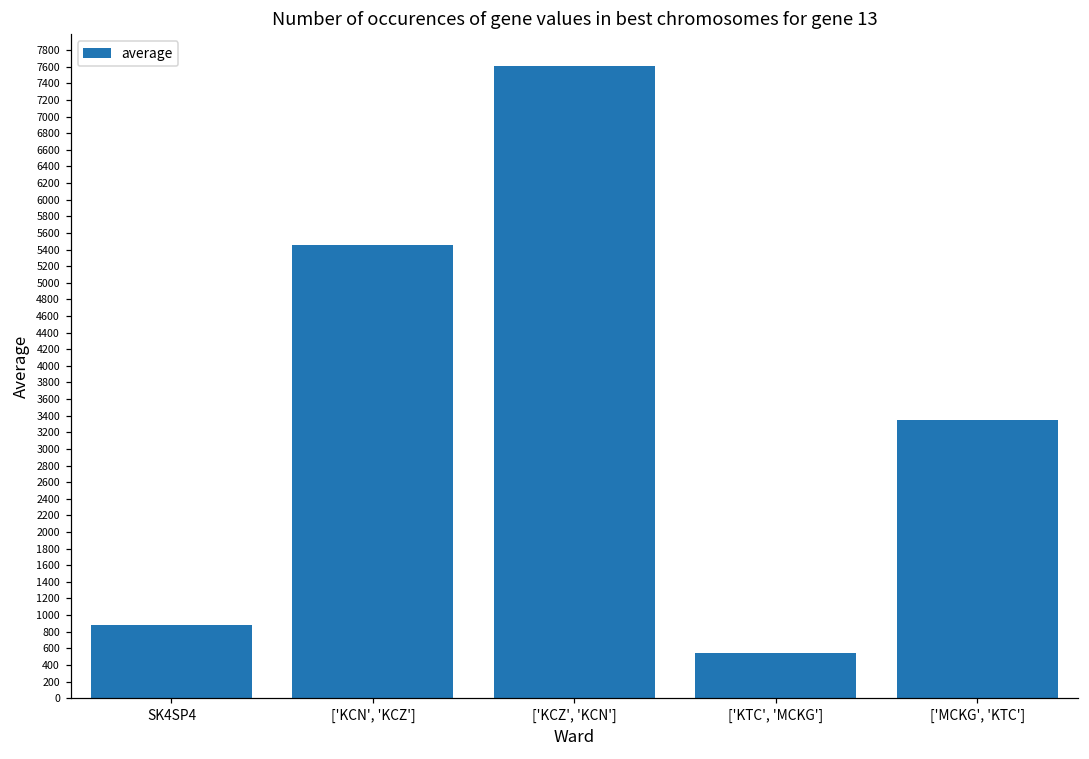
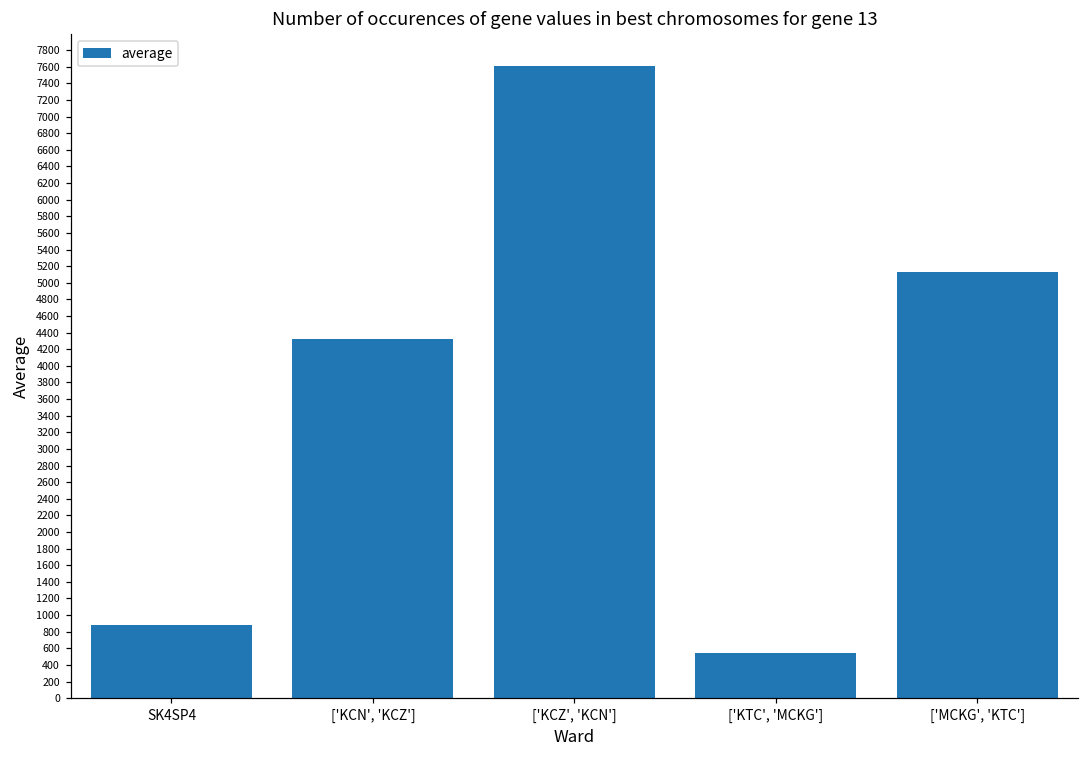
['KCN', 'KCZ']: 5500 -> 4300
['MCKG', 'KTC']: 3400 -> 5100
